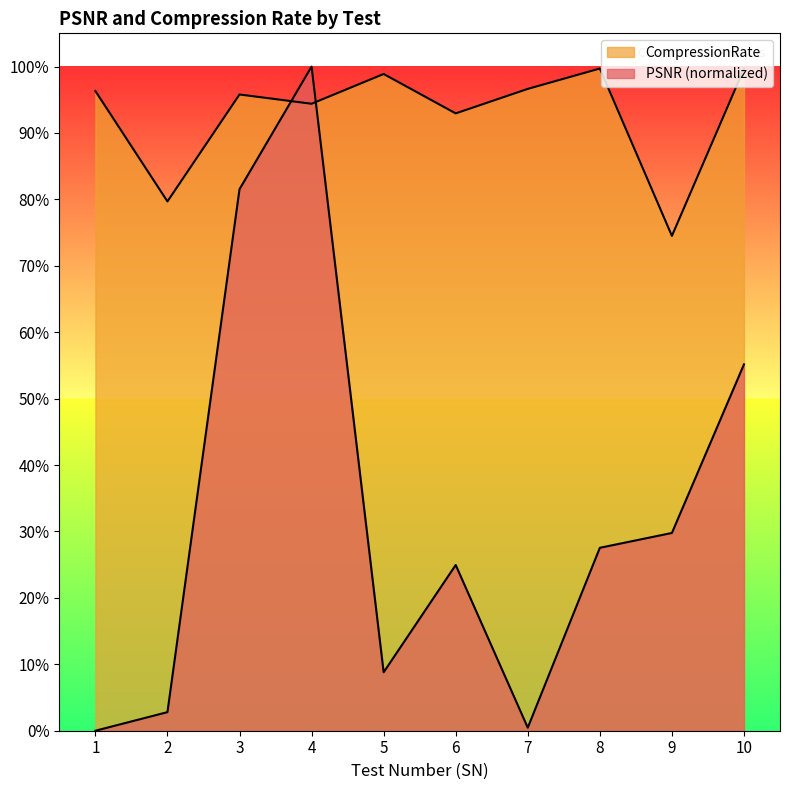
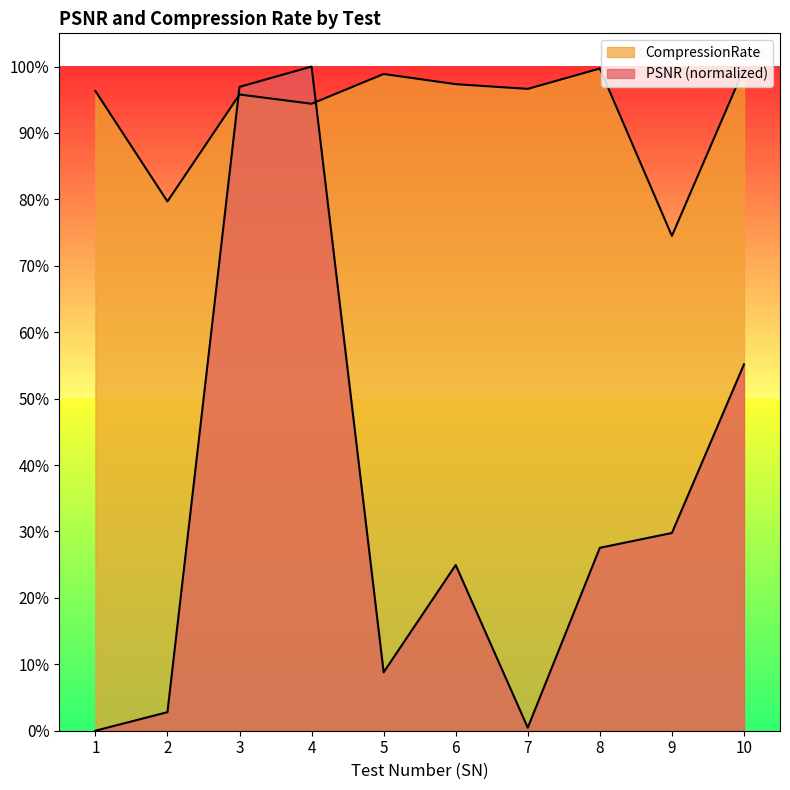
PSNR (normalized), 3: 82% -> 97%
CompressionRate, 6: 93% -> 97%
